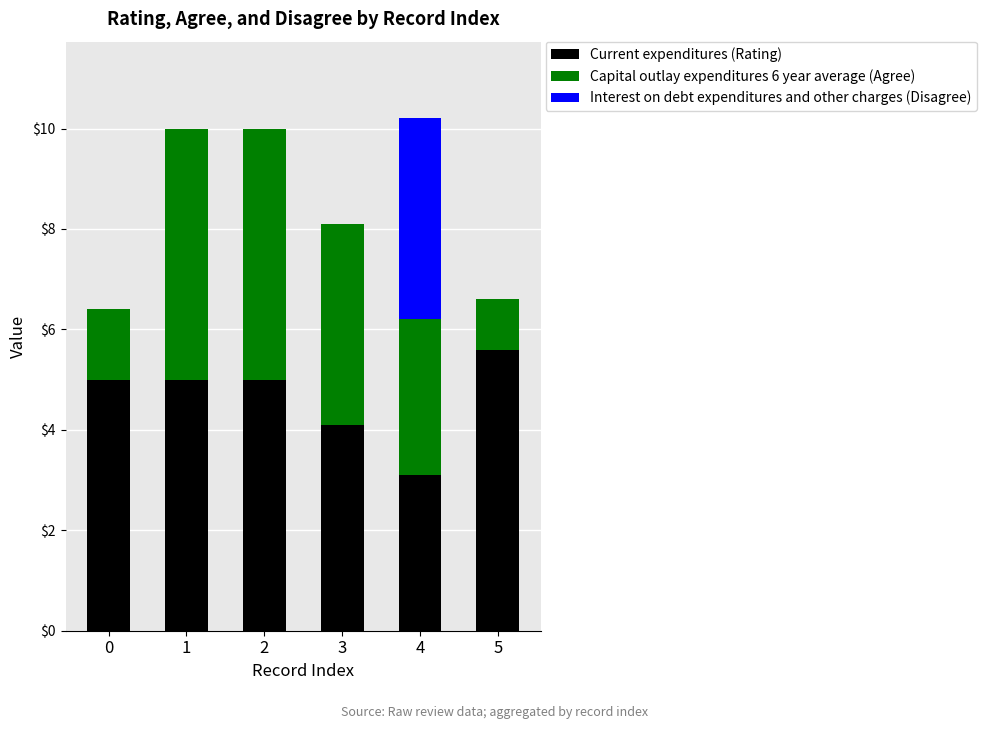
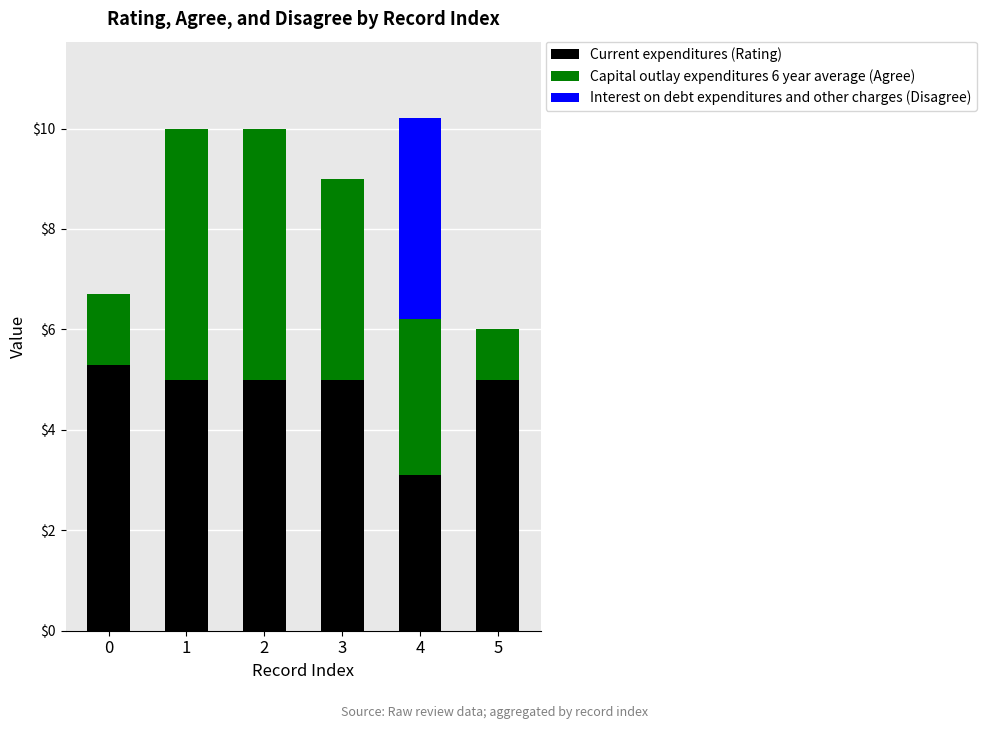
Current expenditures (Rating), 0: $5.0 -> $5.3
Current expenditures (Rating), 3: $4.1 -> $5.0
Current expenditures (Rating), 5: $5.6 -> $5.0
